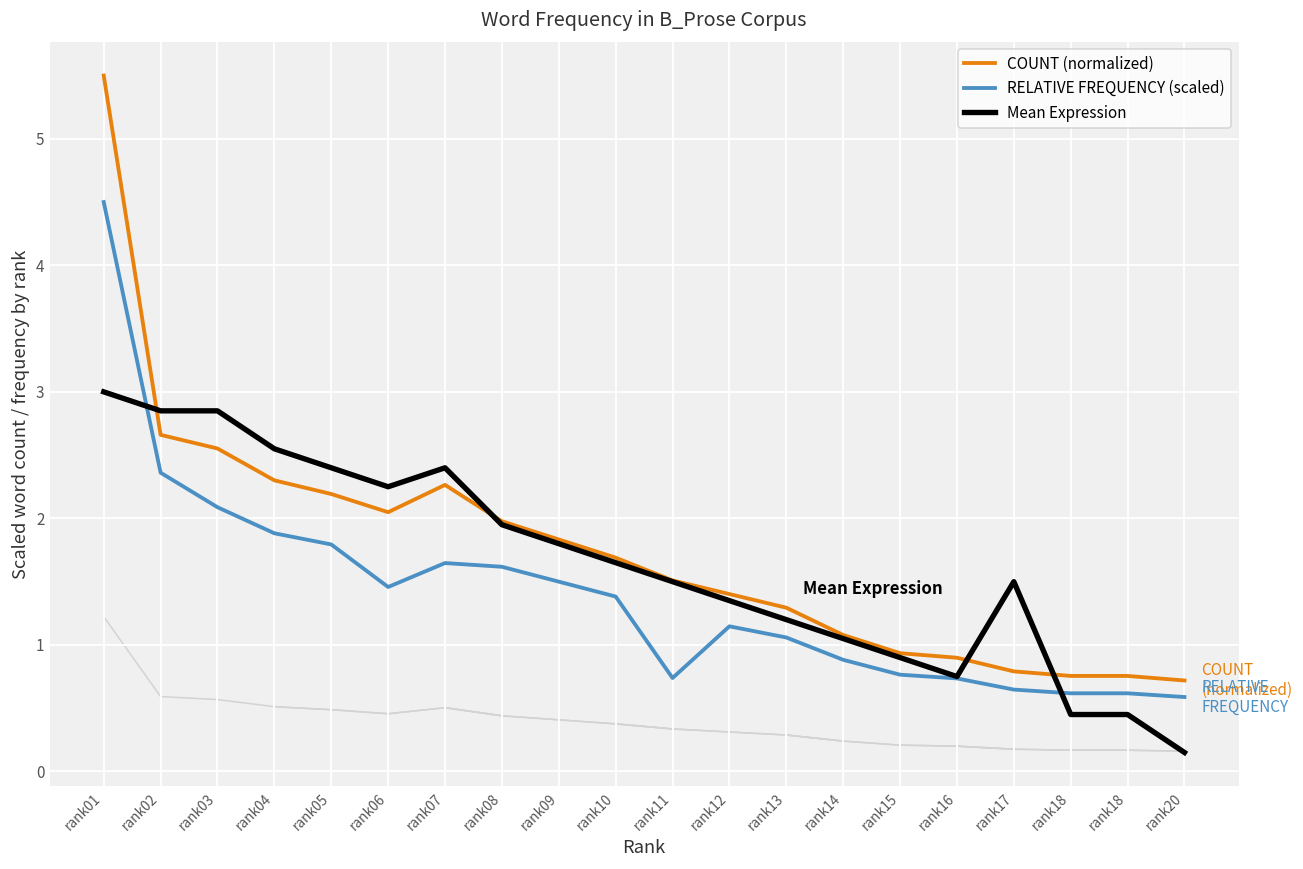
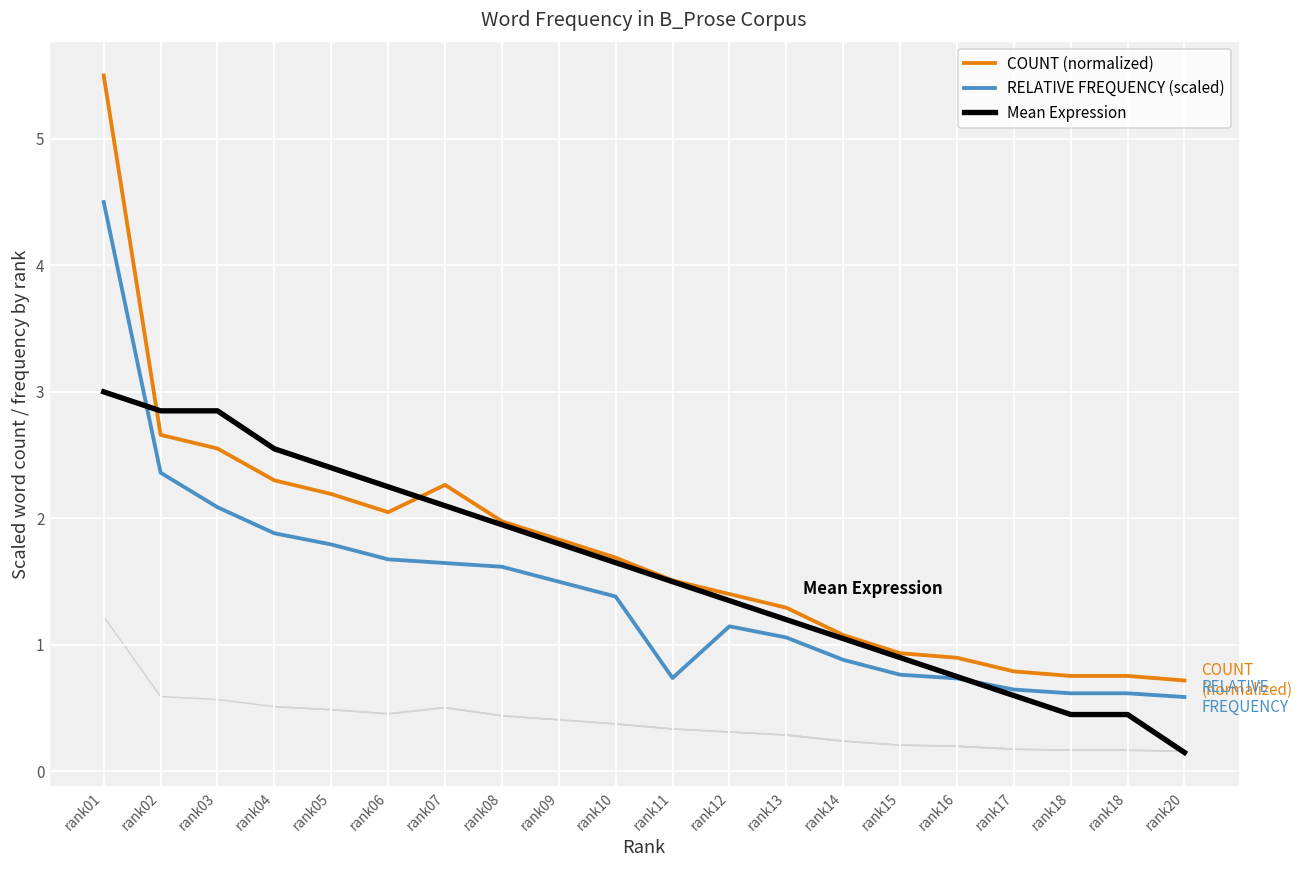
RELATIVE FREQUENCY (scaled), rank06: 1.46 -> 1.68
Mean Expression, rank07: 2.40 -> 2.10
Mean Expression, rank17: 1.50 -> 0.60
